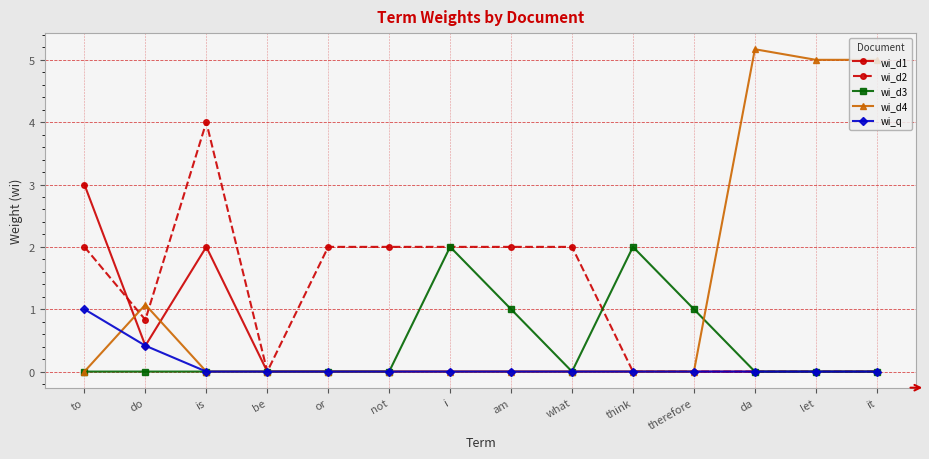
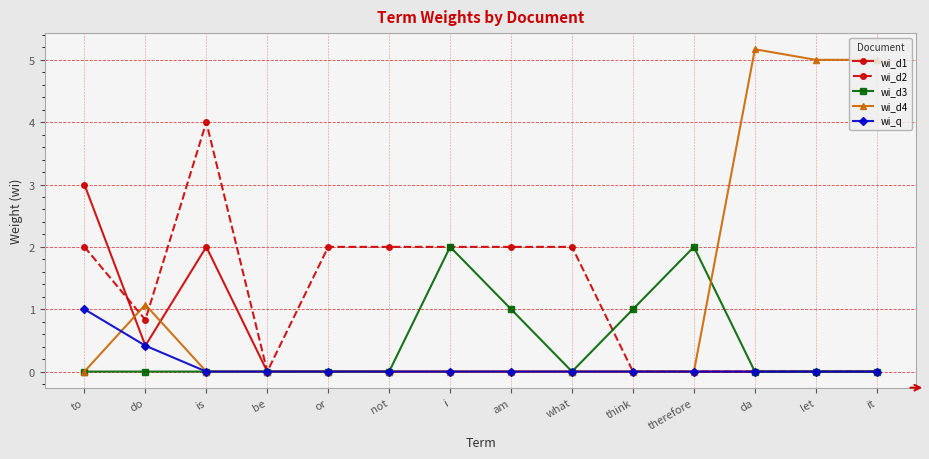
wi_d3, think: 2 -> 1
wi_d3, therefore: 1 -> 2
